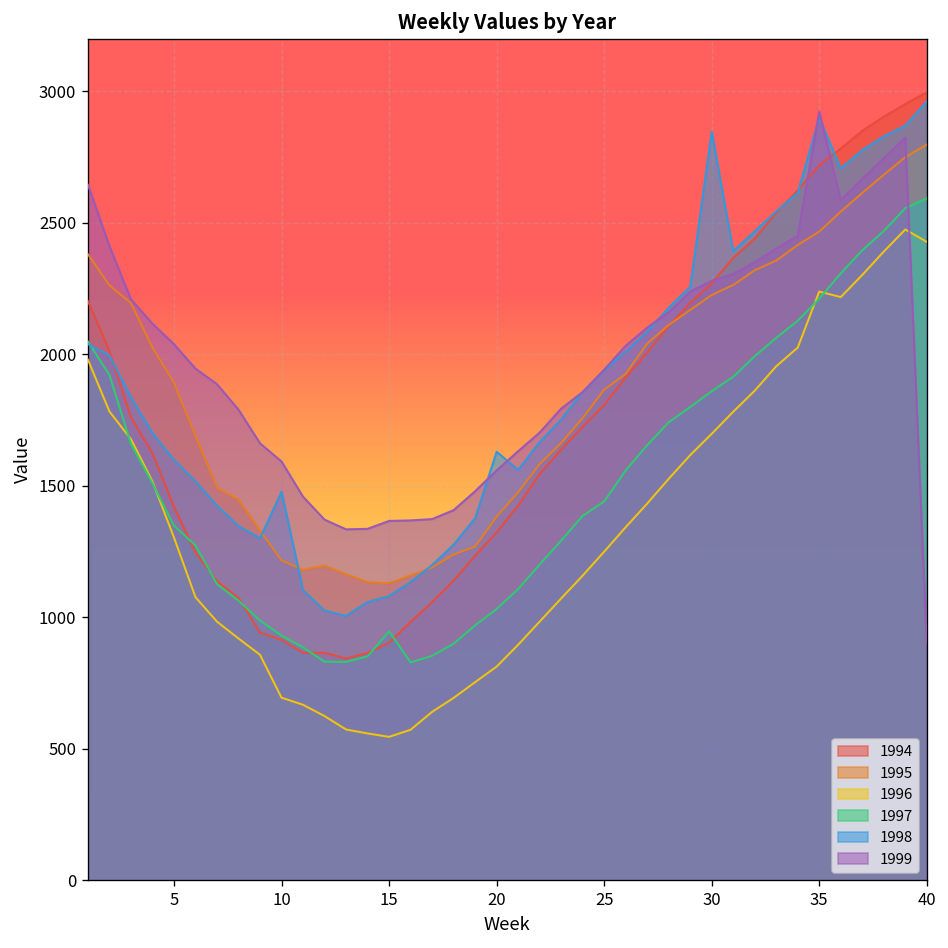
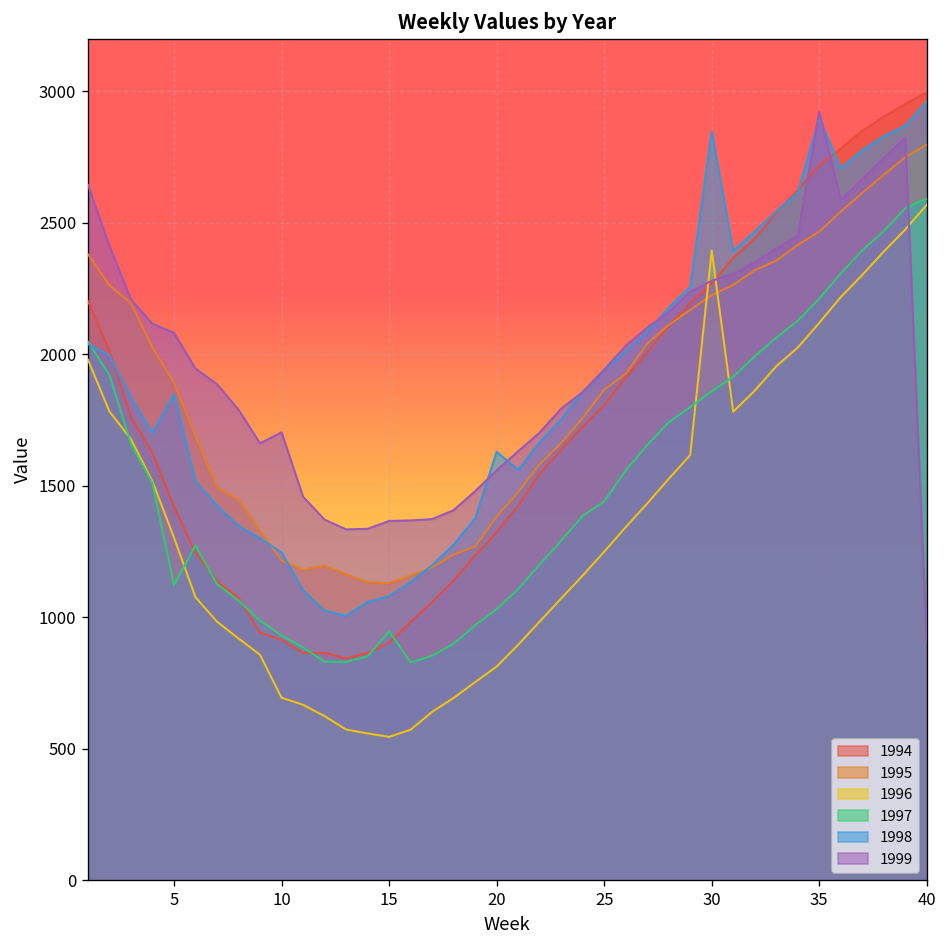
1997, 5: 1350 -> 1120
1998, 5: 1600 -> 1850
1999, 5: 2040 -> 2080
1998, 10: 1480 -> 1250
1999, 10: 1590 -> 1700
1996, 30: 1700 -> 2400
1996, 35: 2240 -> 2120
1996, 40: 2430 -> 2570
